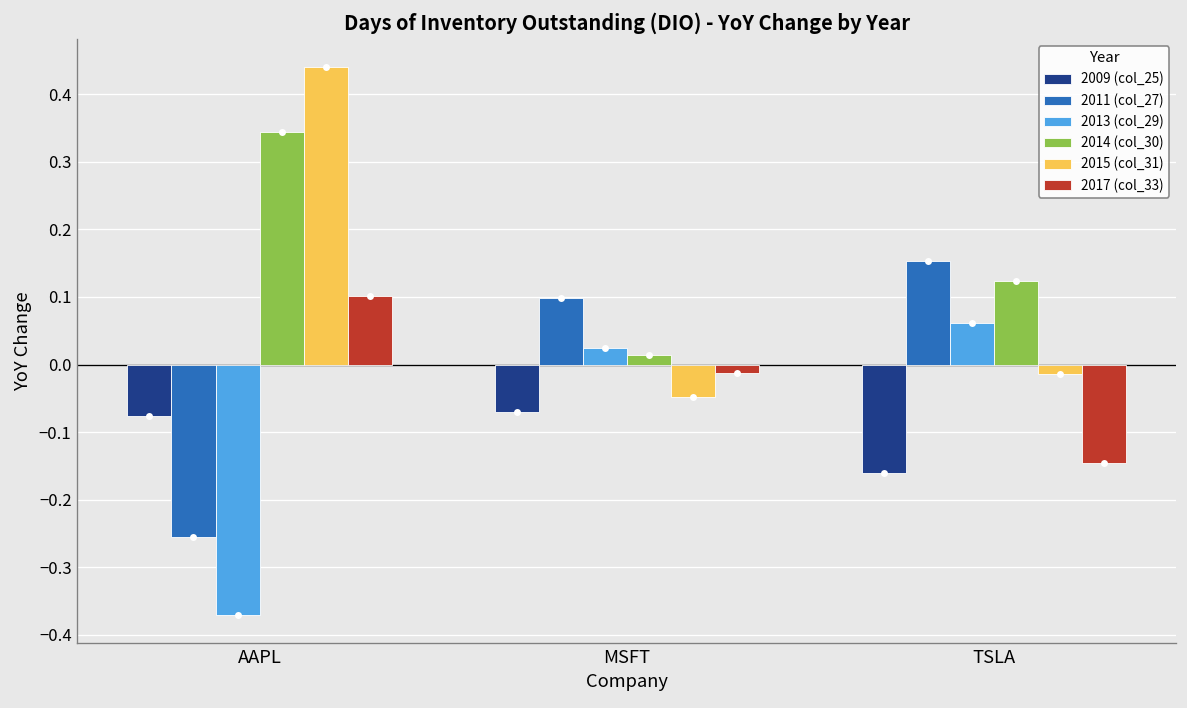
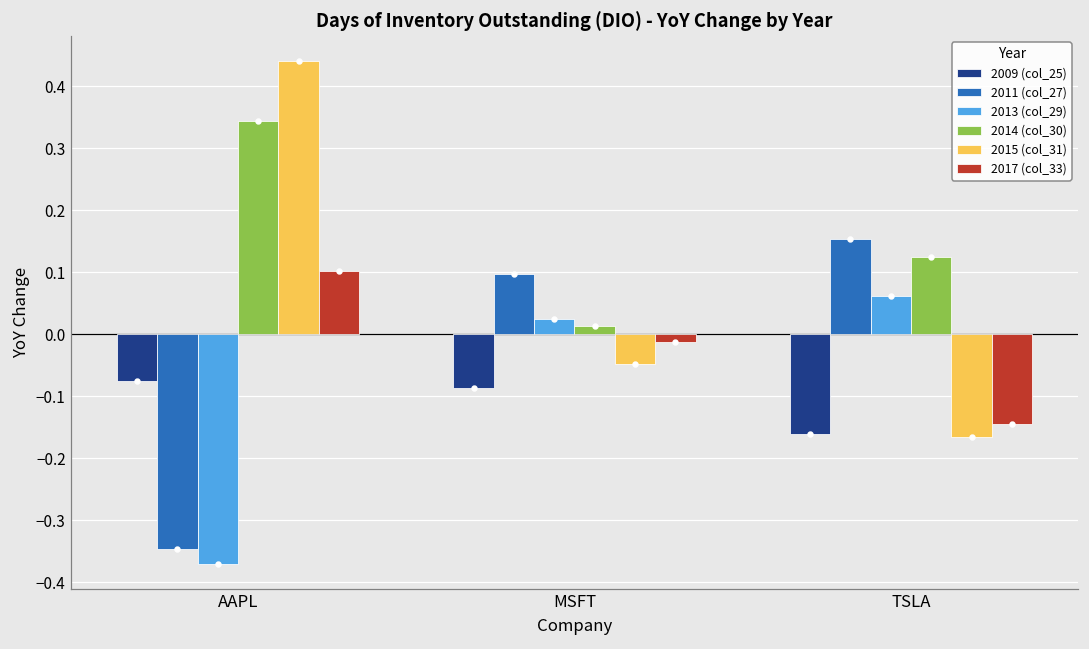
2011 (col_27), AAPL: -0.26 -> -0.35
2009 (col_25), MSFT: -0.07 -> -0.09
2015 (col_31), TSLA: -0.01 -> -0.17
